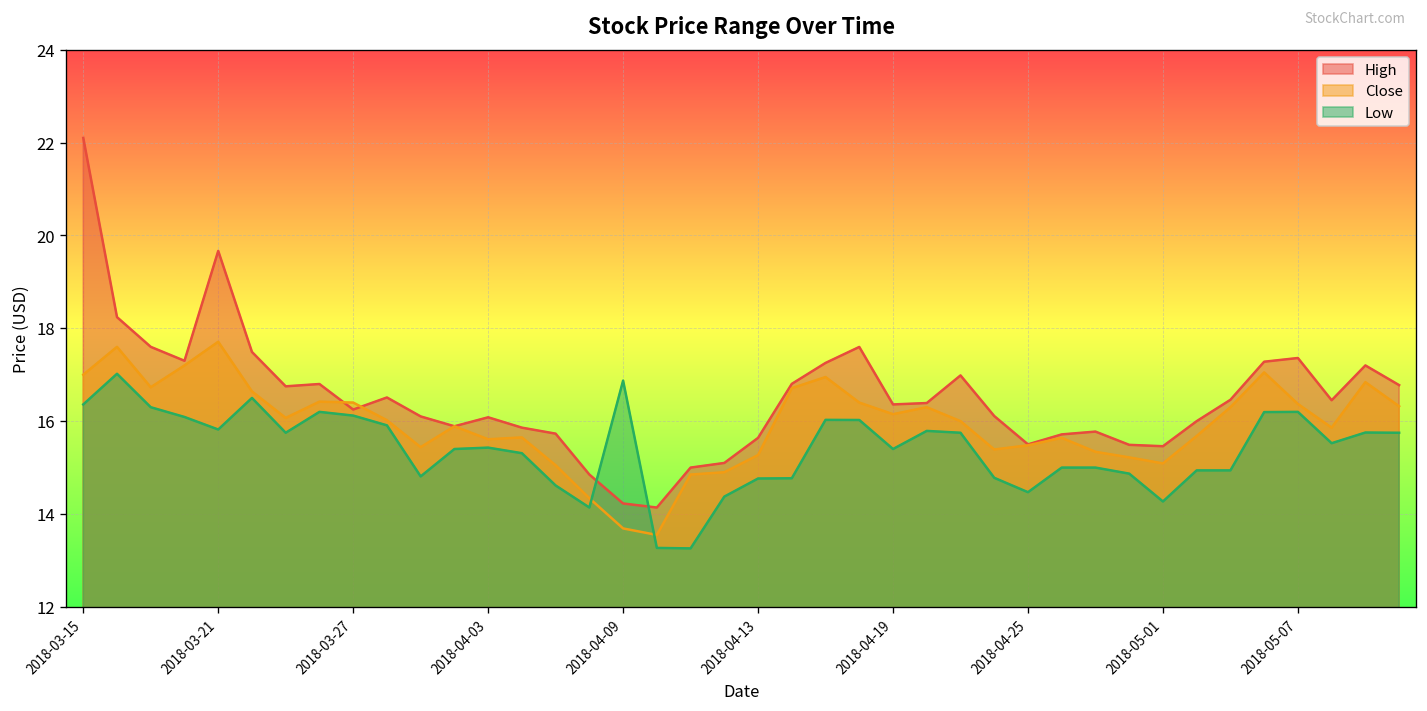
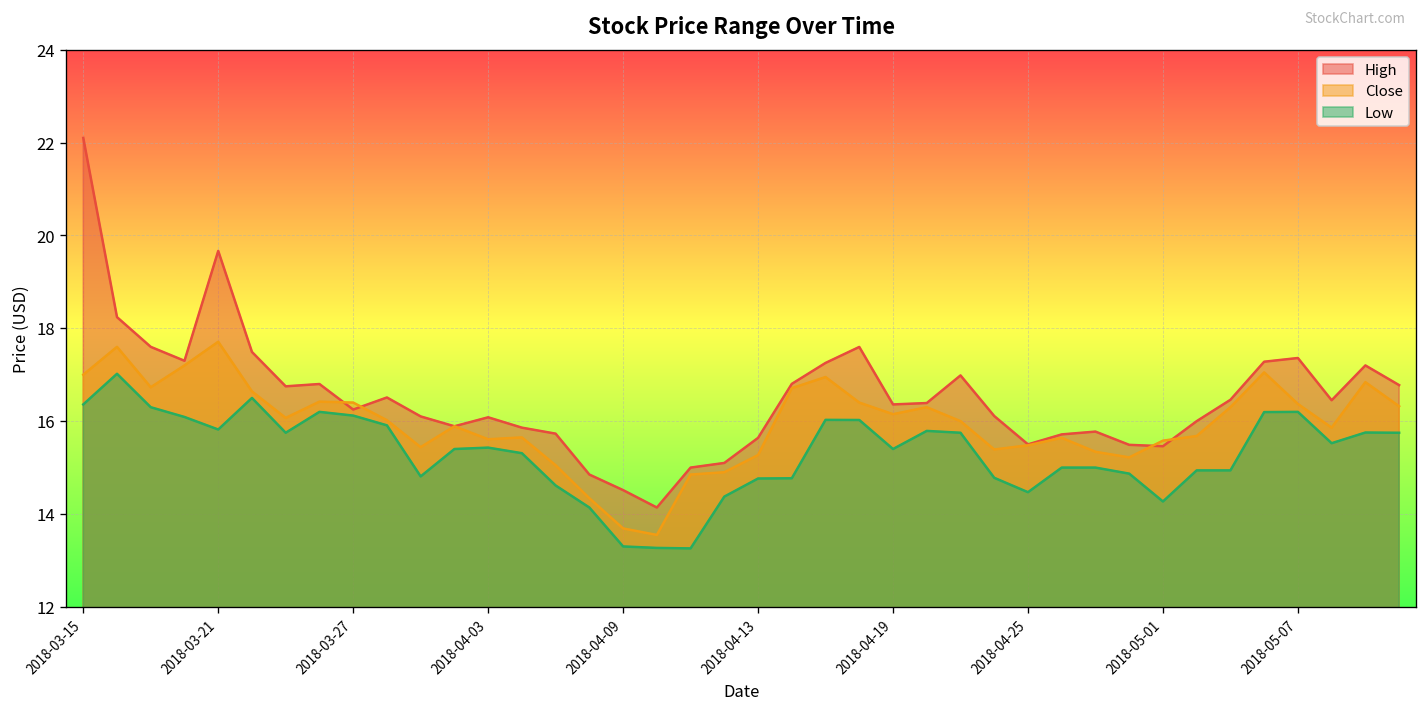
High, 2018-04-09: 14.2 -> 14.5
Low, 2018-04-09: 16.9 -> 13.3
Close, 2018-05-01: 15.1 -> 15.6
